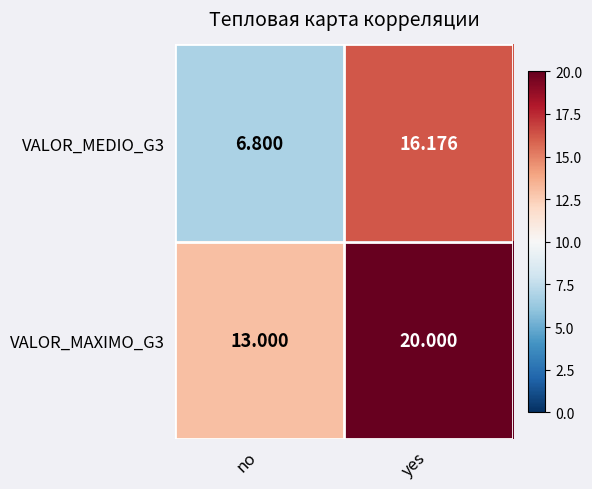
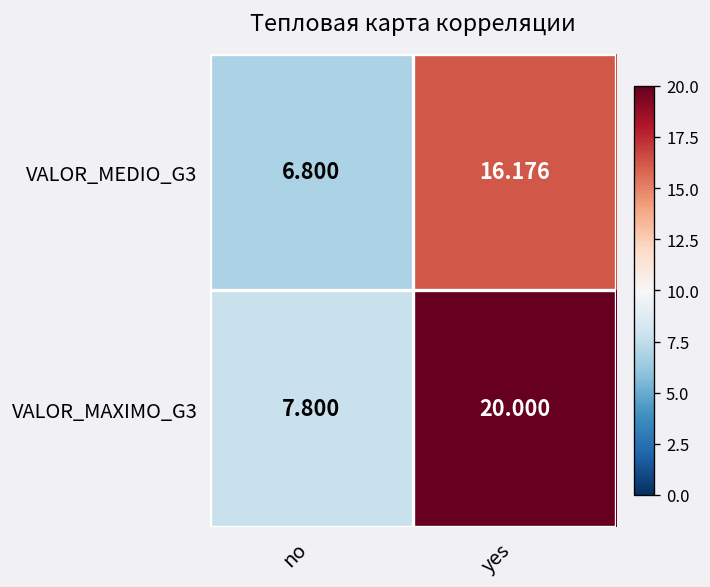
VALOR_MAXIMO_G3, no: 13.000 -> 7.800
